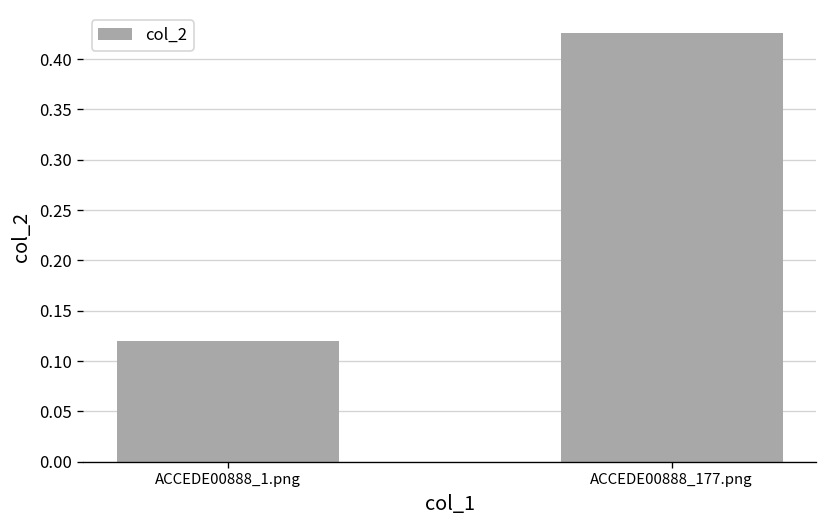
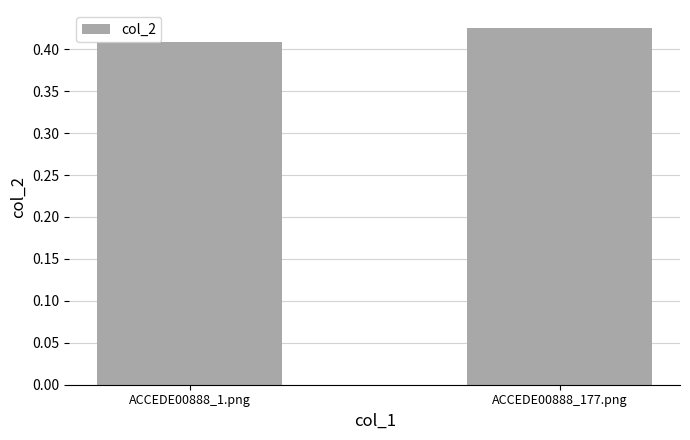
ACCEDE00888_1.png: 0.12 -> 0.41
